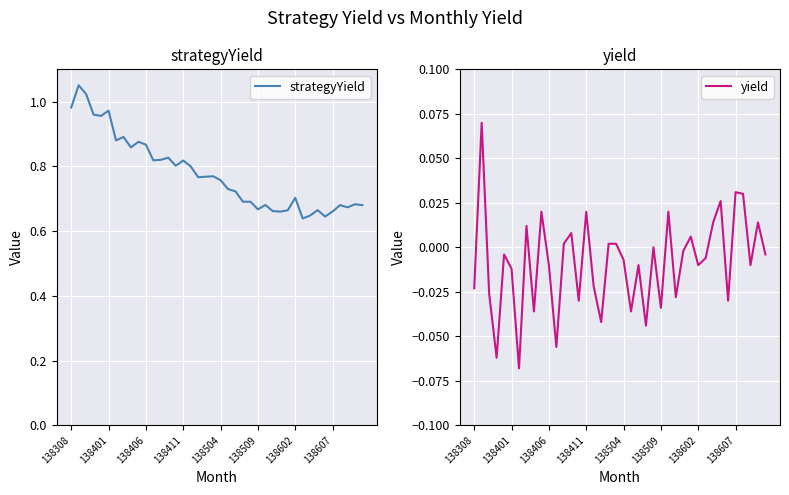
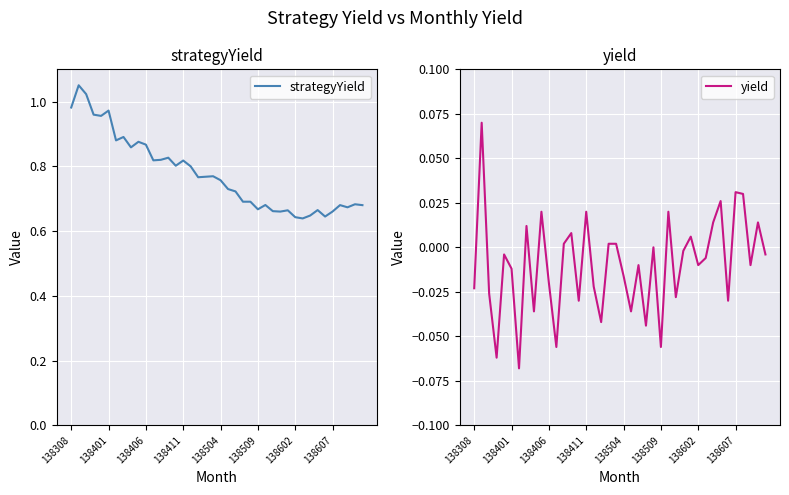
strategyYield, 138602: 0.70 -> 0.64
yield, 138406: -0.01 -> -0.02
yield, 138504: -0.007 -> -0.016
yield, 138509: -0.034 -> -0.056
